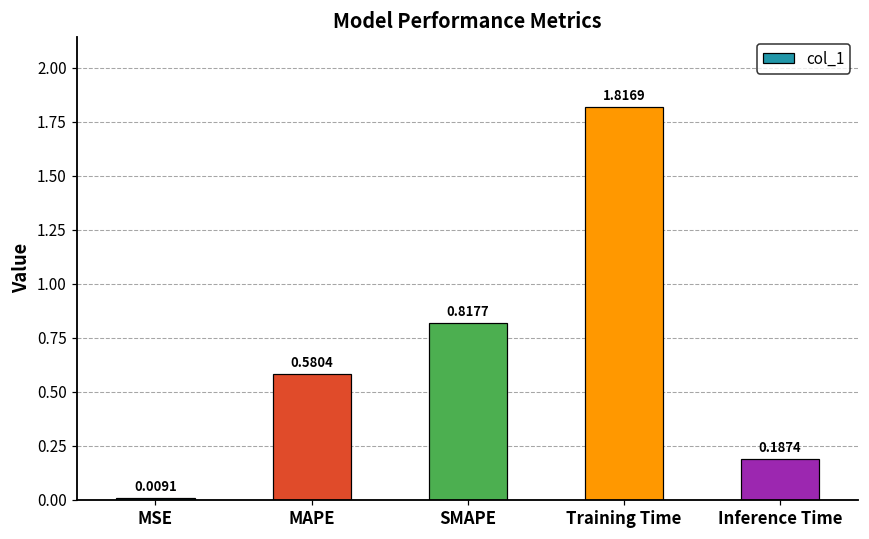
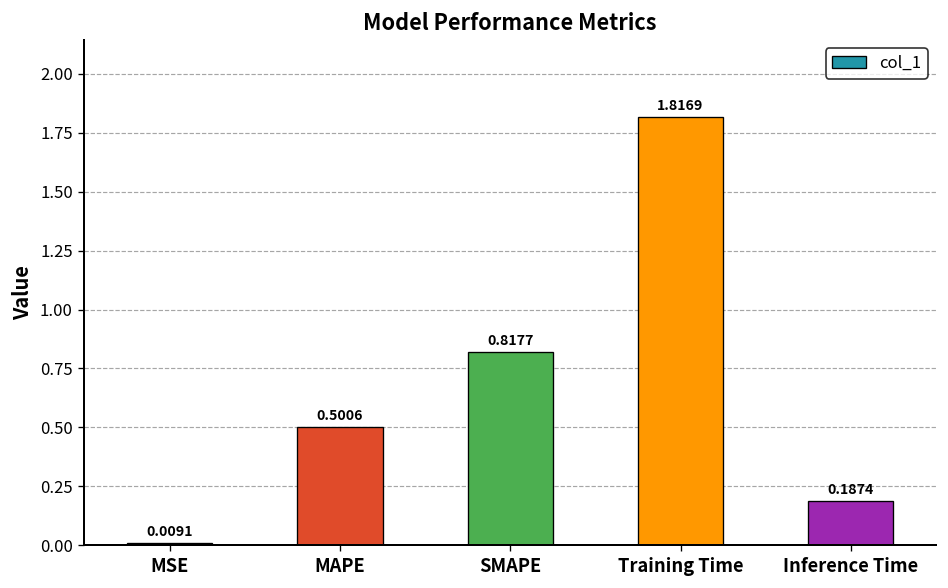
MAPE: 0.5804 -> 0.5006
